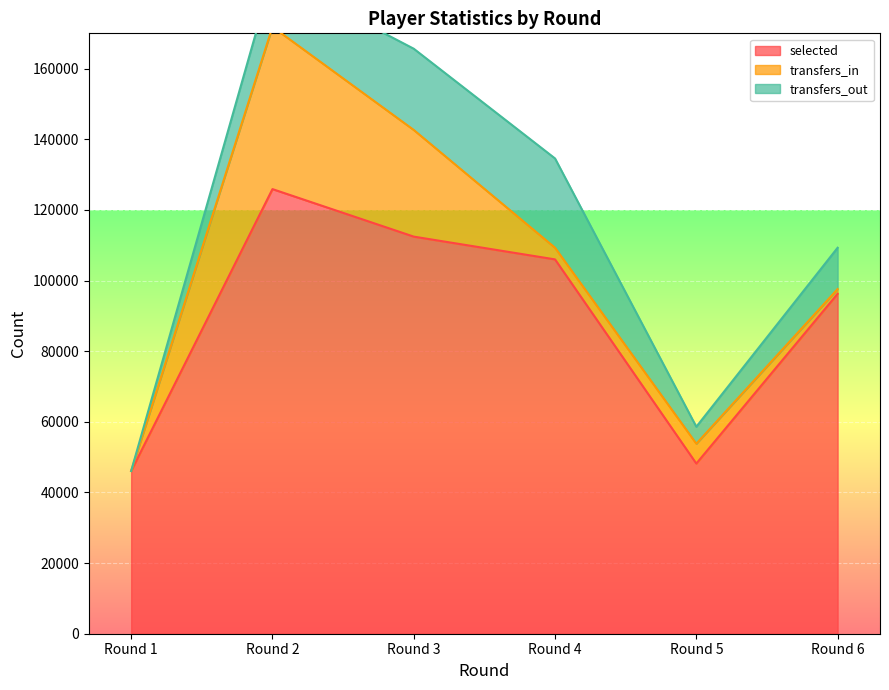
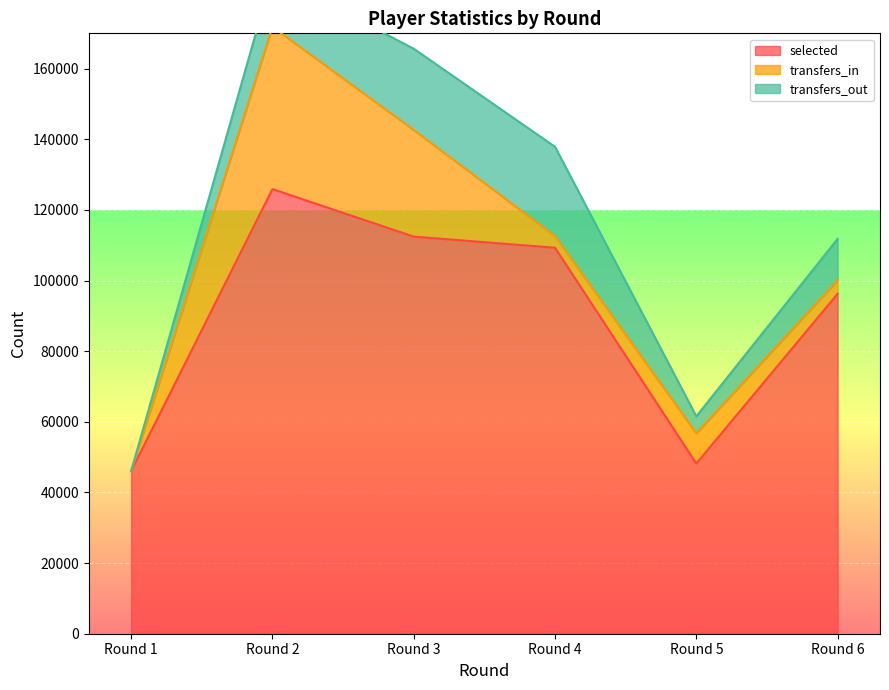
selected, Round 4: 106000 -> 109000
transfers_in, Round 5: 6000 -> 9000
transfers_in, Round 6: 1000 -> 4000
